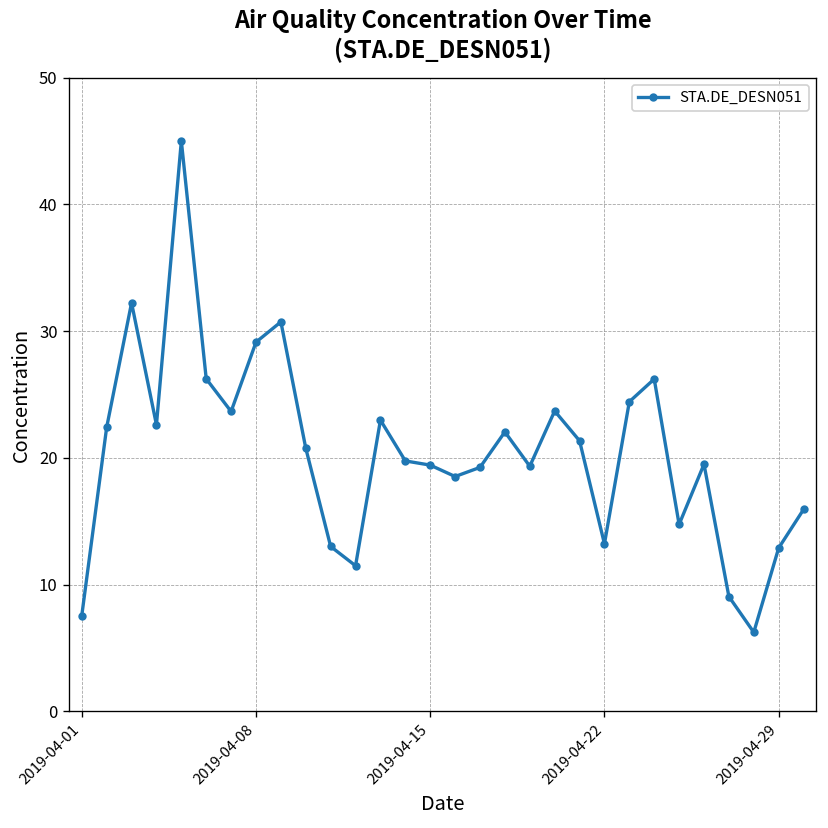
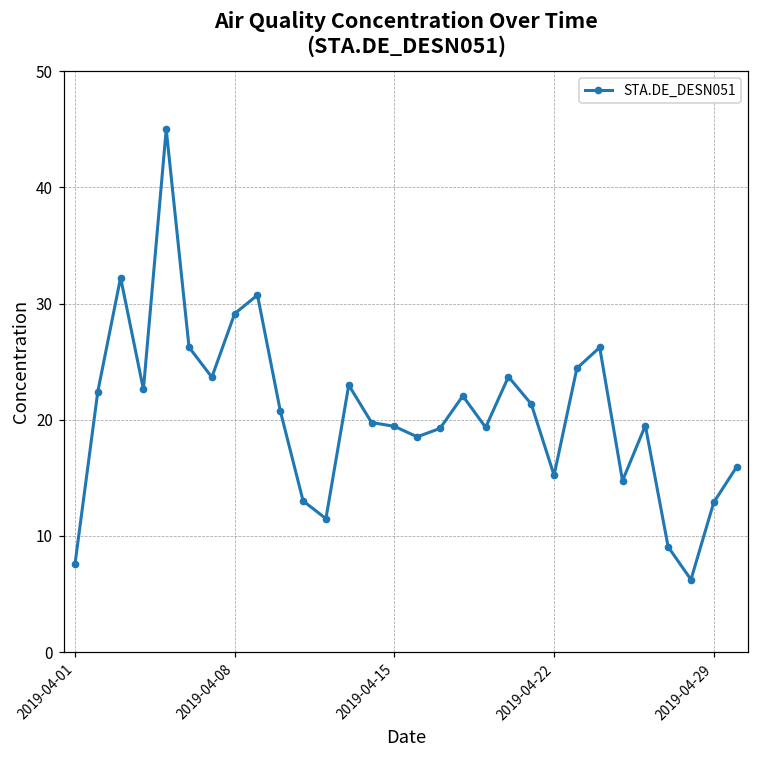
2019-04-22: 13.2 -> 15.2
